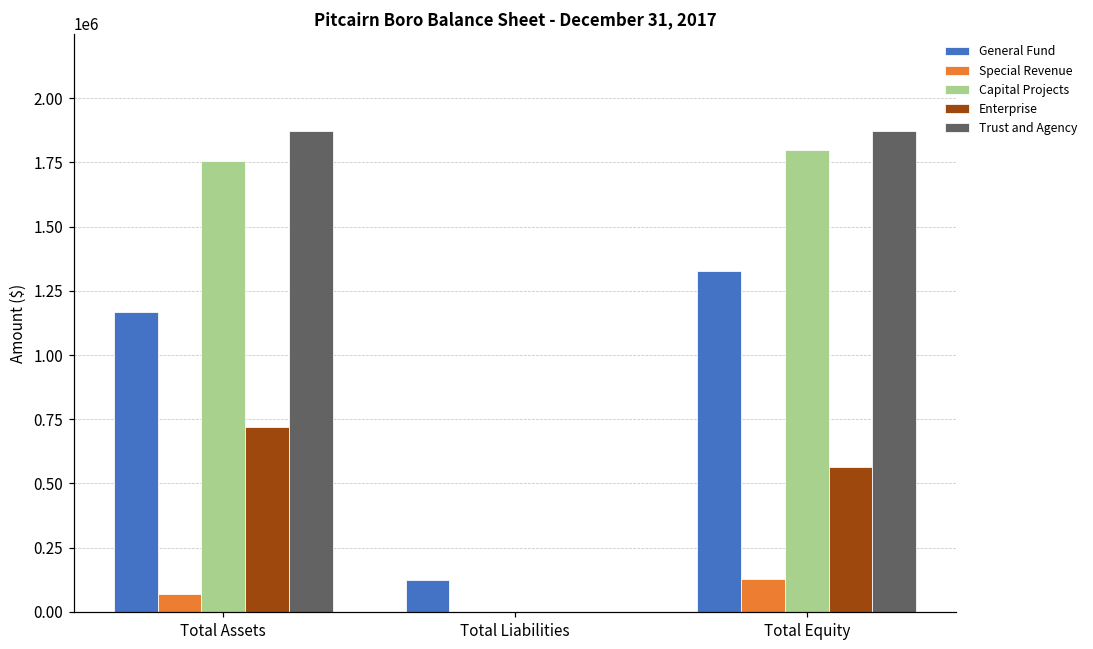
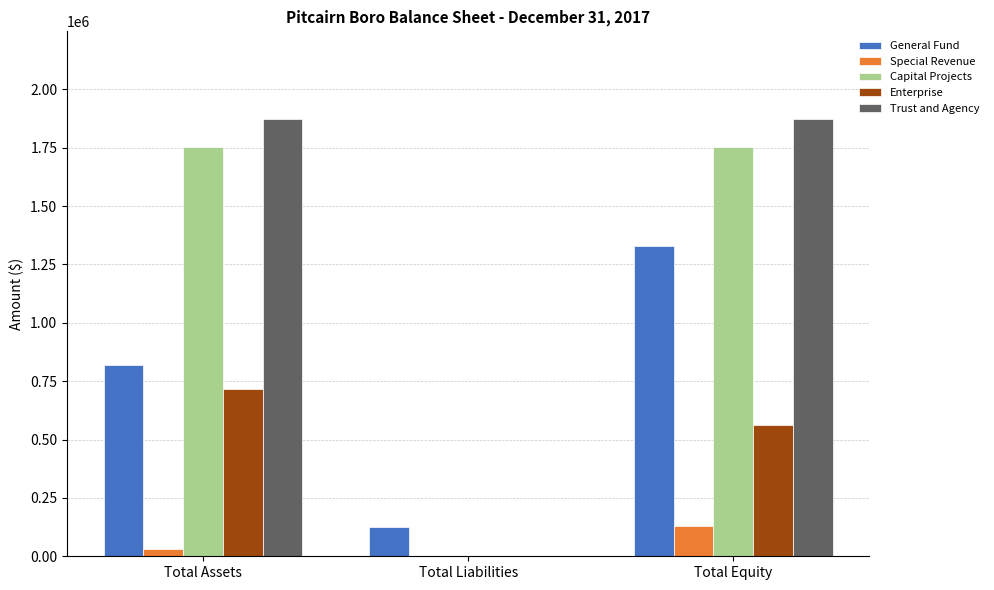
General Fund, Total Assets: 1170000 -> 820000
Special Revenue, Total Assets: 70000 -> 30000
Capital Projects, Total Equity: 1800000 -> 1750000
